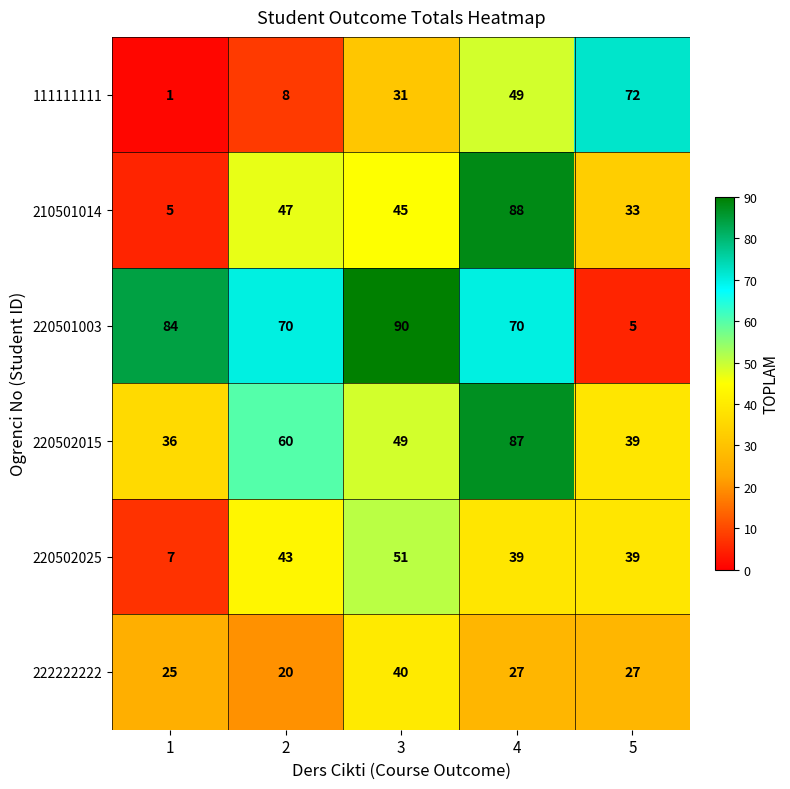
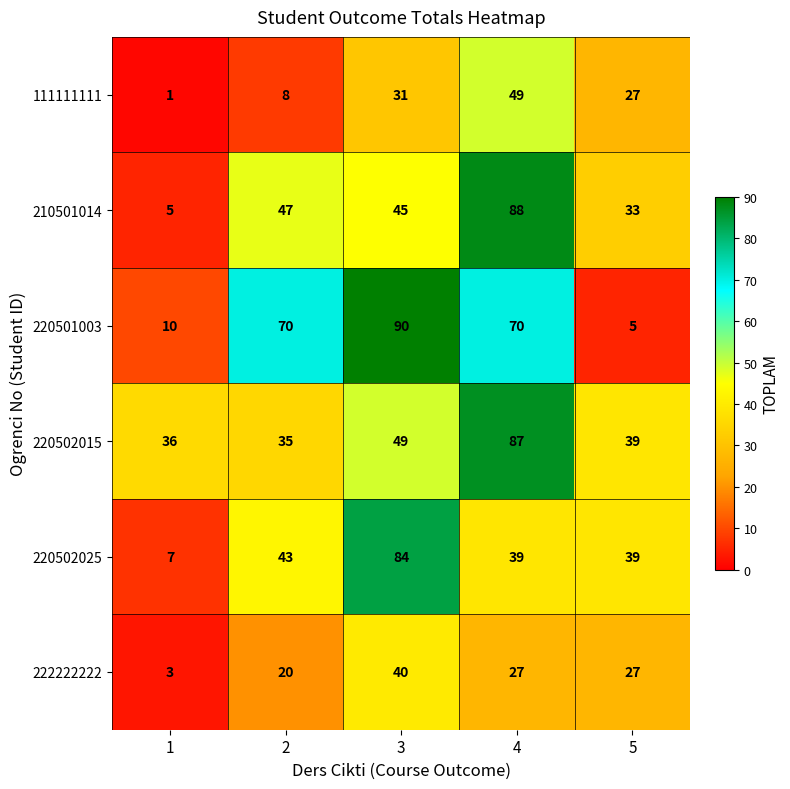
111111111, 5: 72 -> 27
220501003, 1: 84 -> 10
220502015, 2: 60 -> 35
220502025, 3: 51 -> 84
222222222, 1: 25 -> 3
